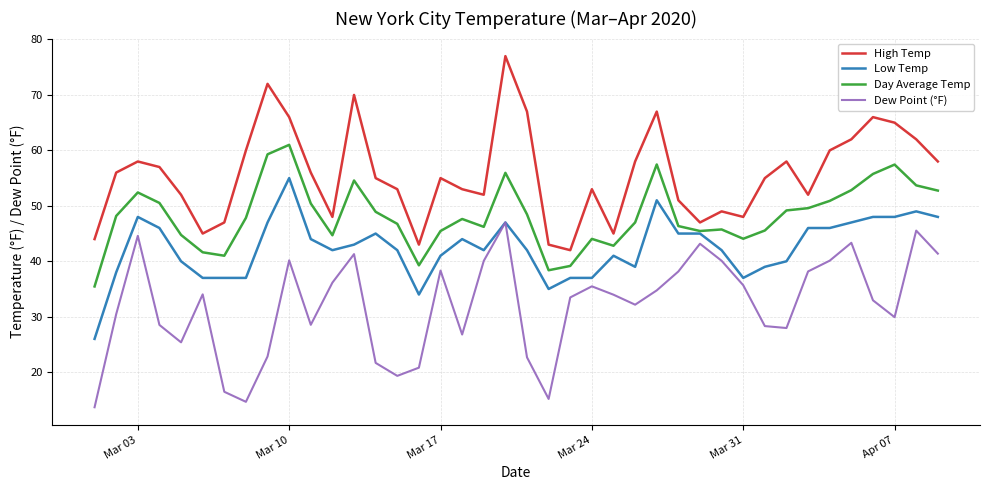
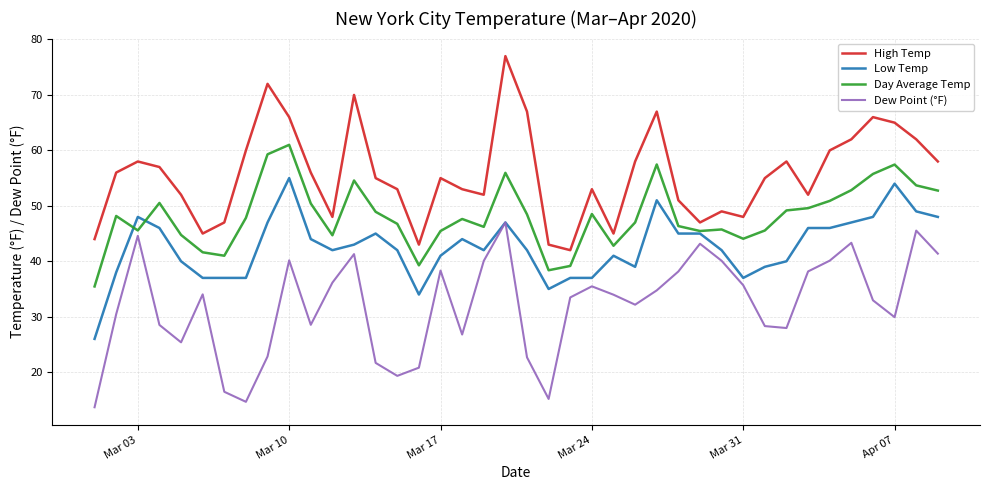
Day Average Temp, Mar 03: 52 -> 46
Day Average Temp, Mar 24: 44 -> 49
Low Temp, Apr 07: 48 -> 54
